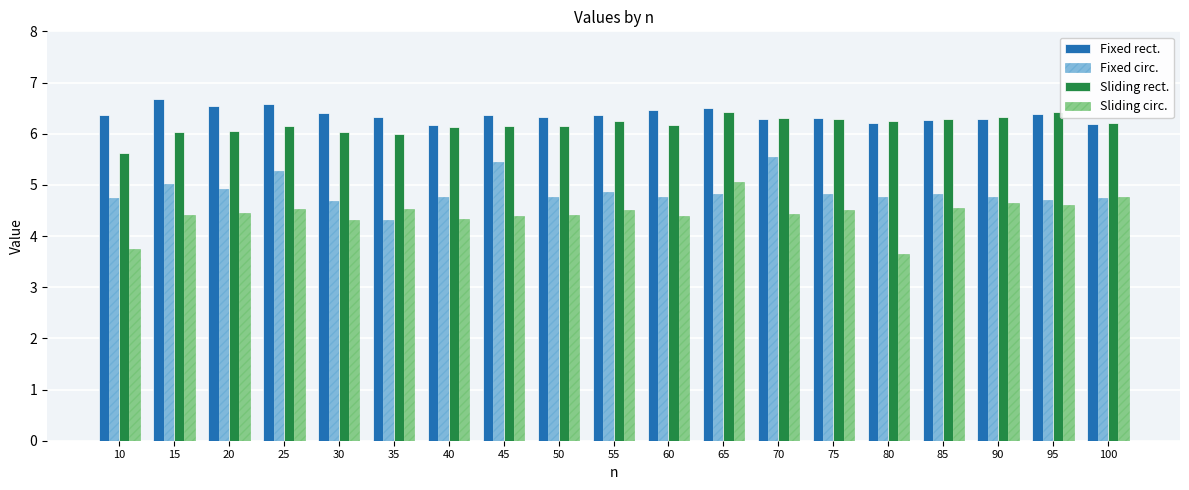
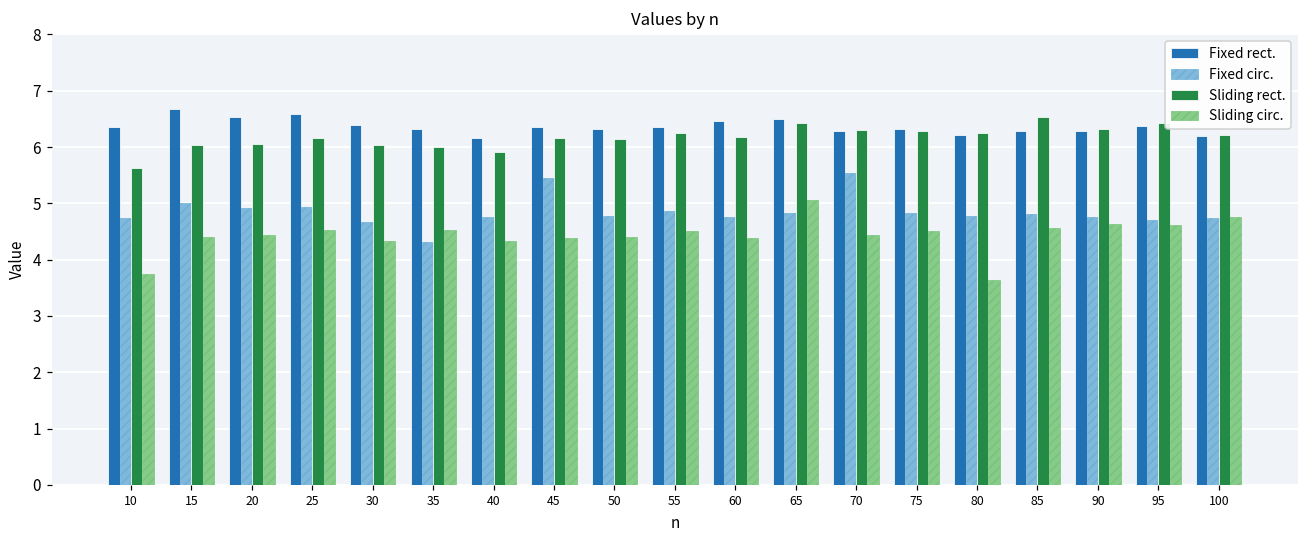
Fixed circ., 25: 5.3 -> 4.9
Sliding rect., 40: 6.1 -> 5.9
Sliding rect., 85: 6.3 -> 6.5
